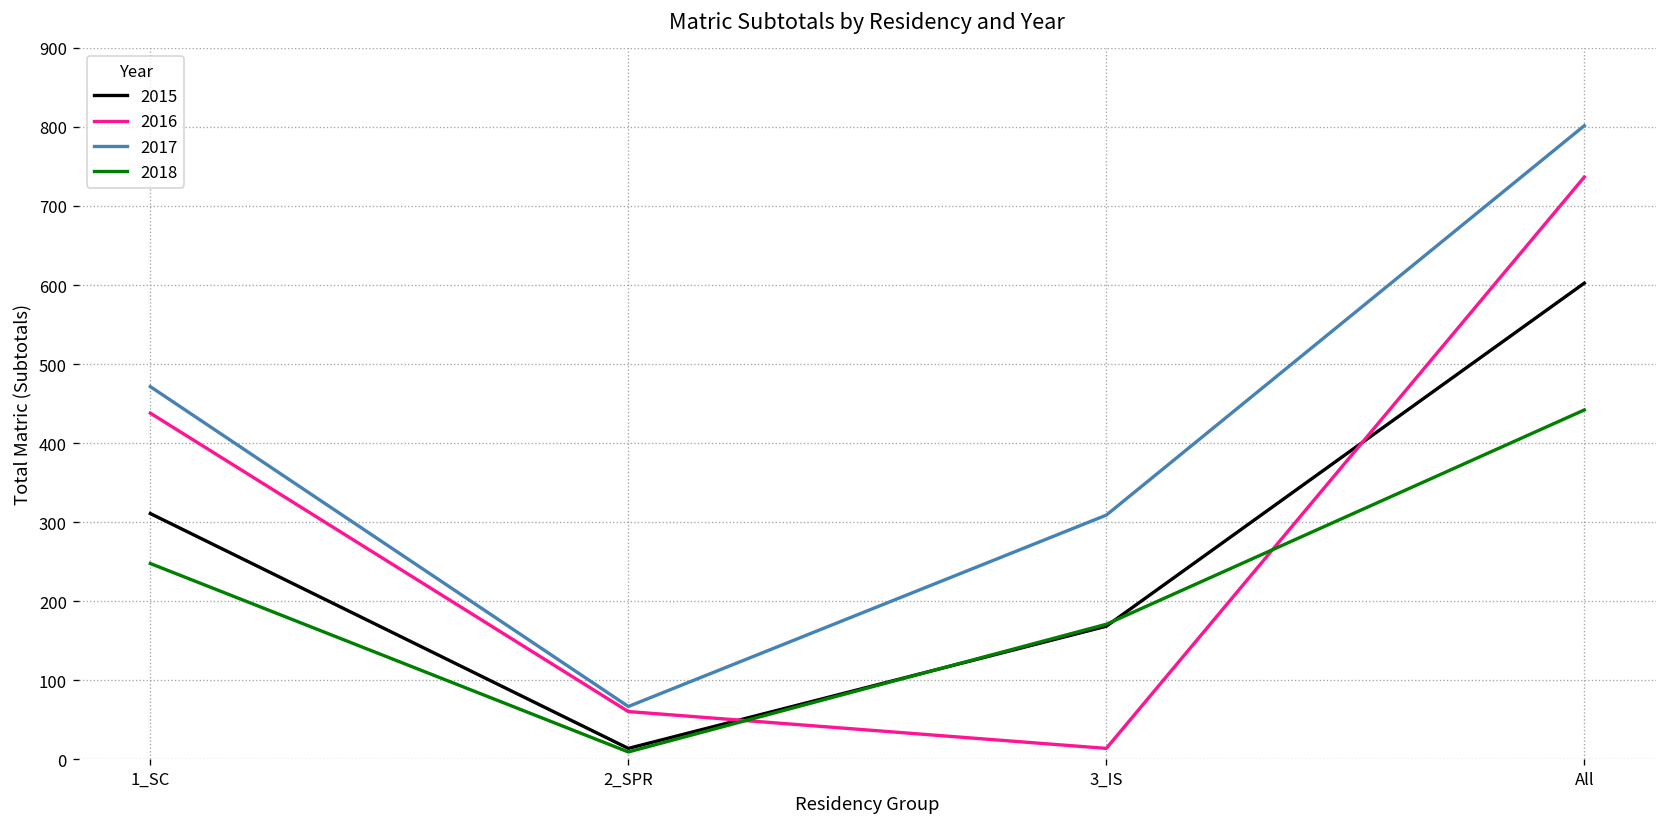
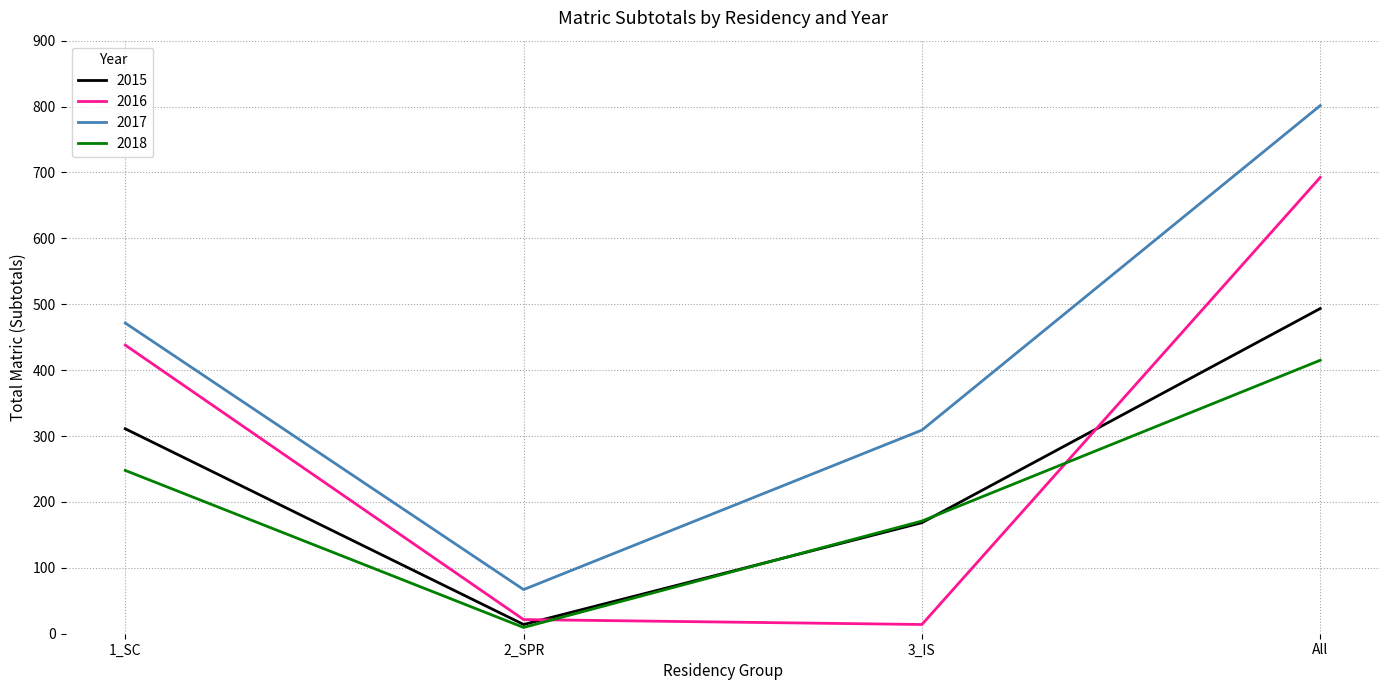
2016, 2_SPR: 60 -> 20
2015, All: 600 -> 490
2016, All: 740 -> 690
2018, All: 440 -> 420
